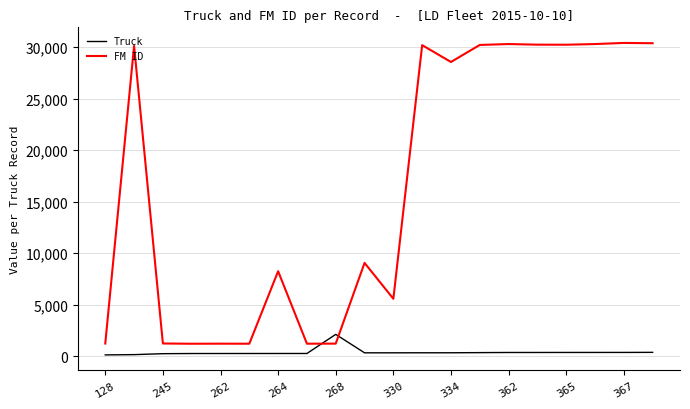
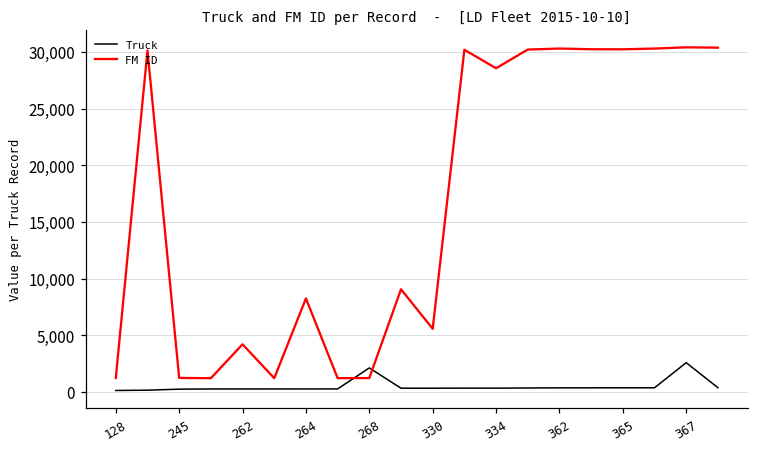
FM ID, 262: 1,200 -> 4,200
Truck, 367: 400 -> 2,600
